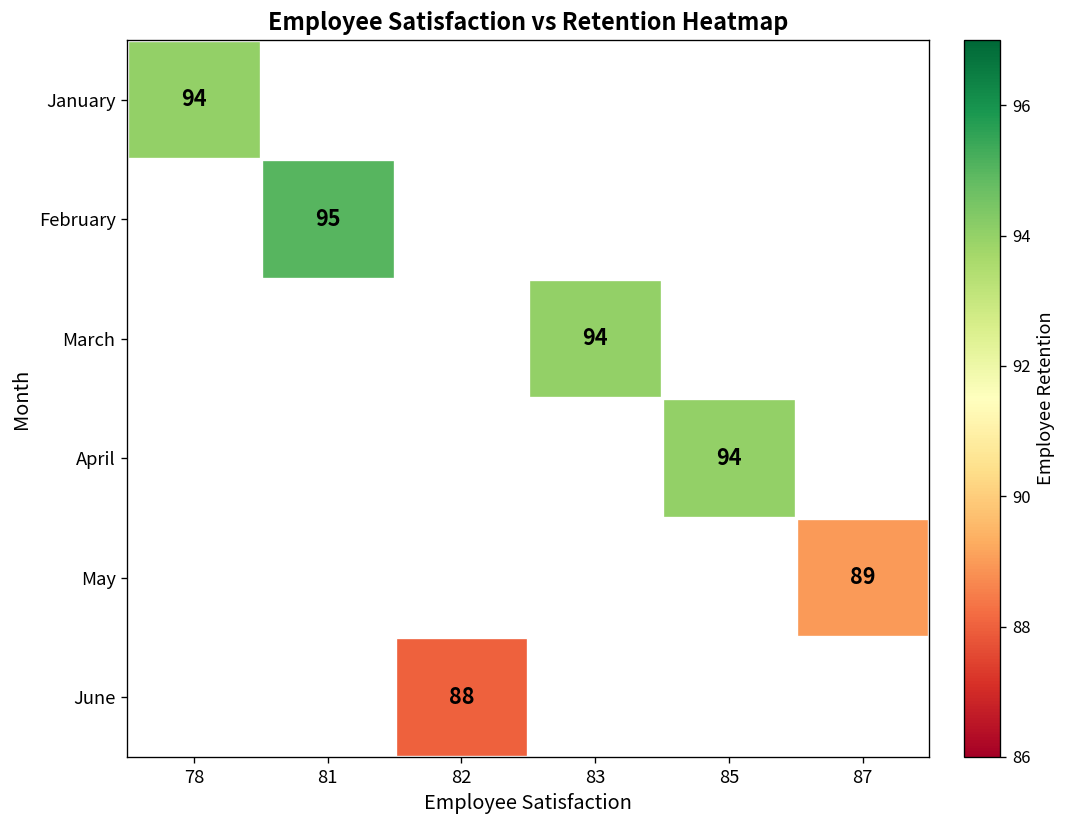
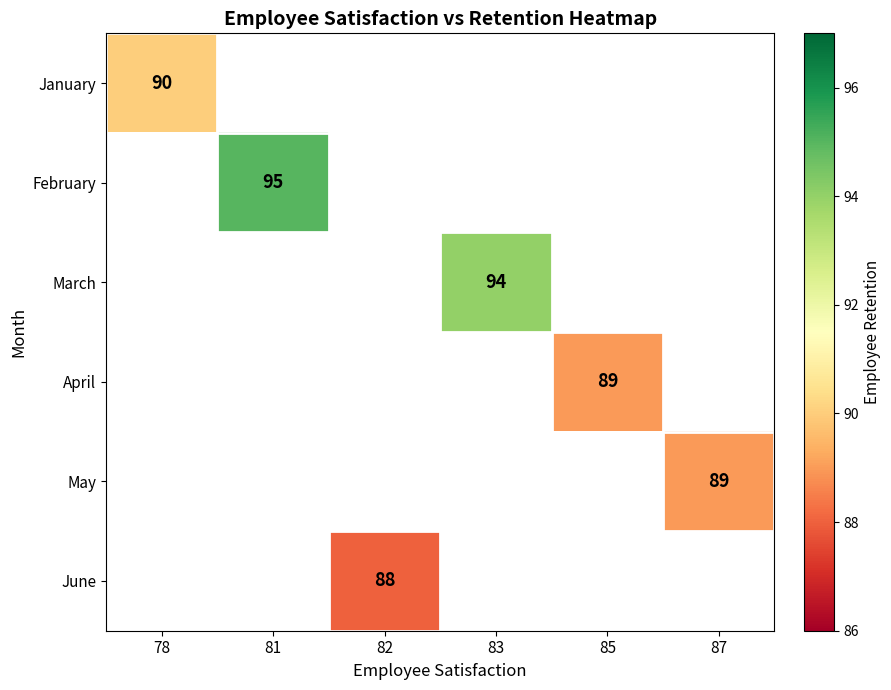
January, 78: 94 -> 90
April, 85: 94 -> 89
